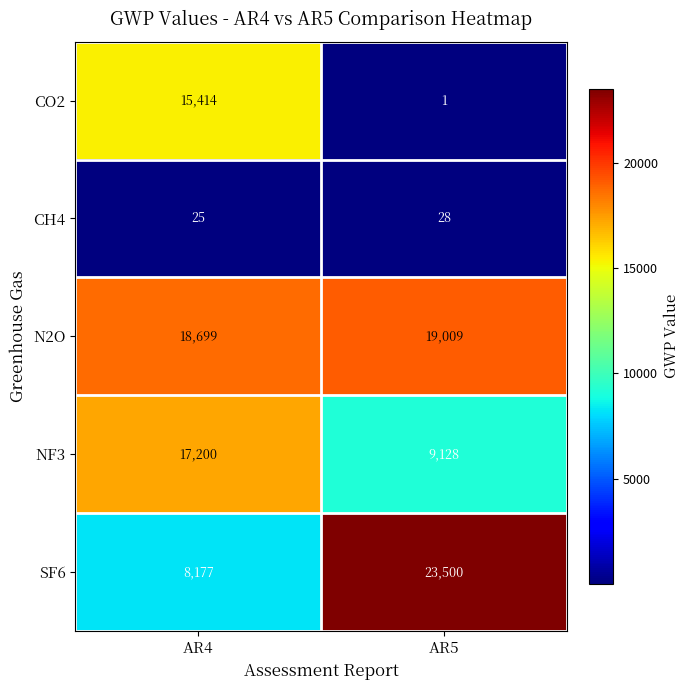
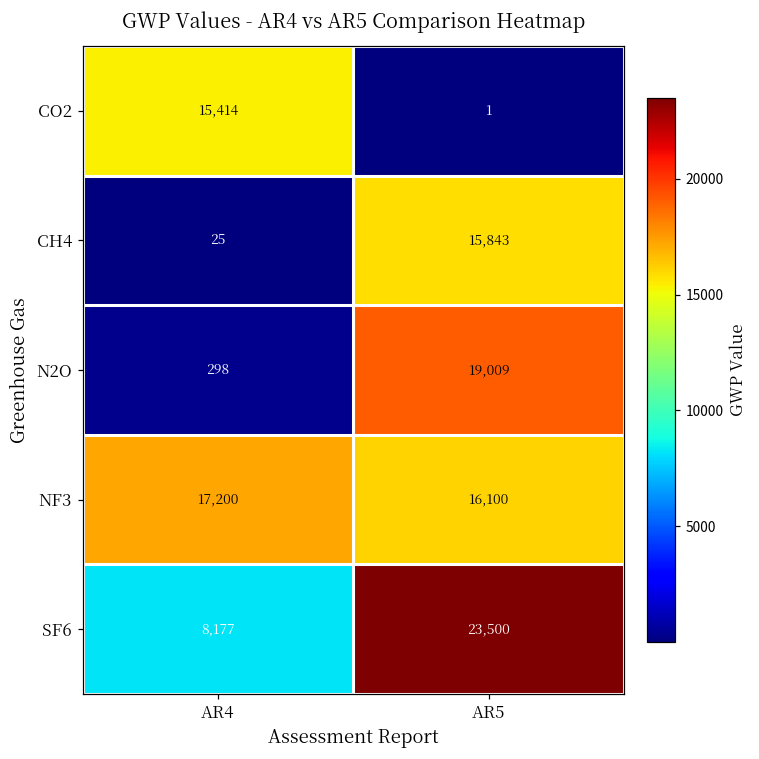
CH4, AR5: 28 -> 15,843
N2O, AR4: 18,699 -> 298
NF3, AR5: 9,128 -> 16,100
